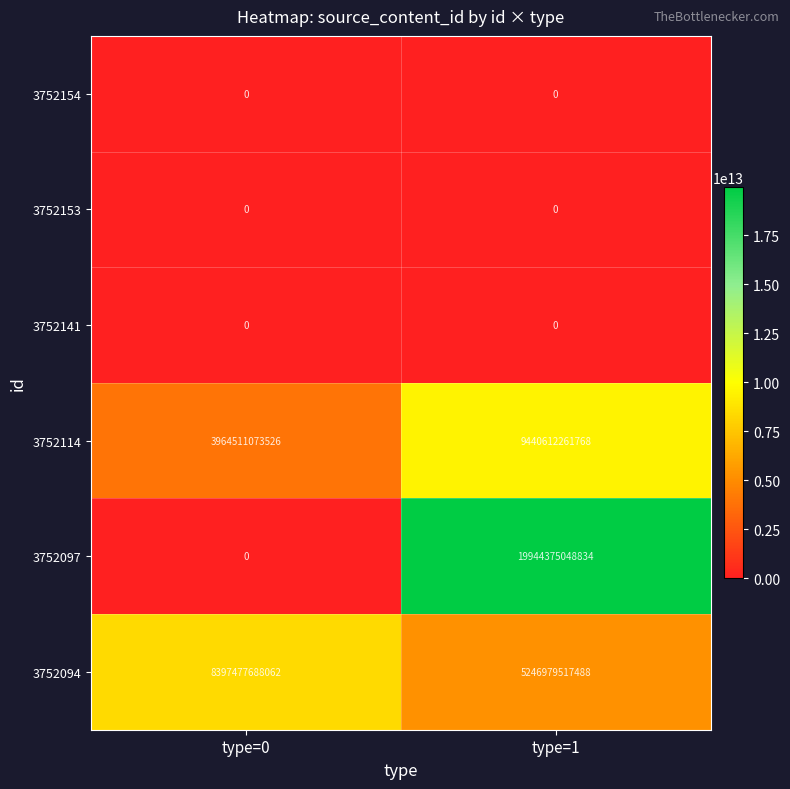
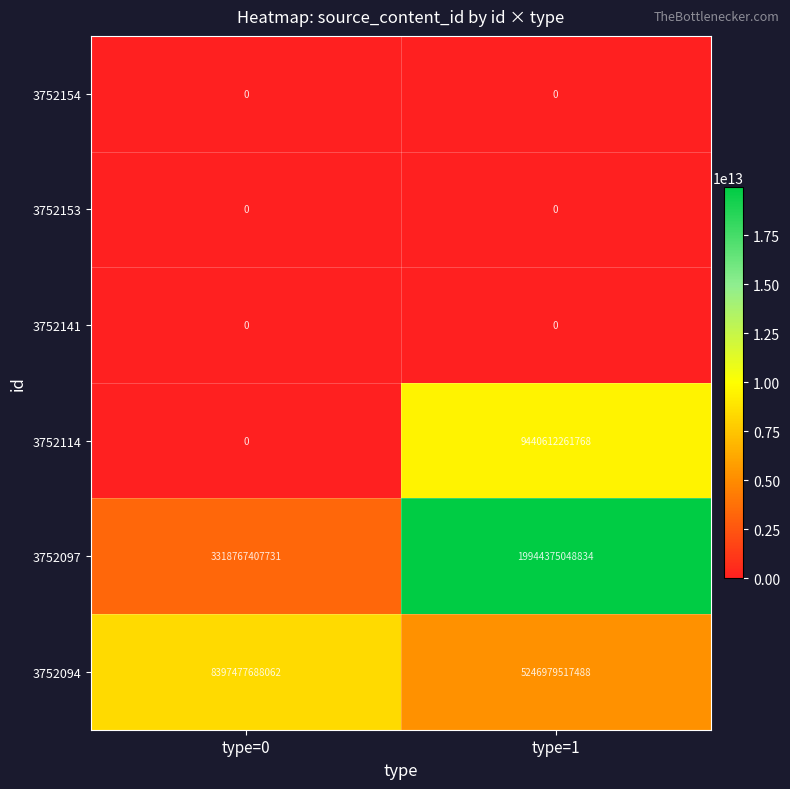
3752114, type=0: 3964511073526 -> 0
3752097, type=0: 0 -> 3318767407731
